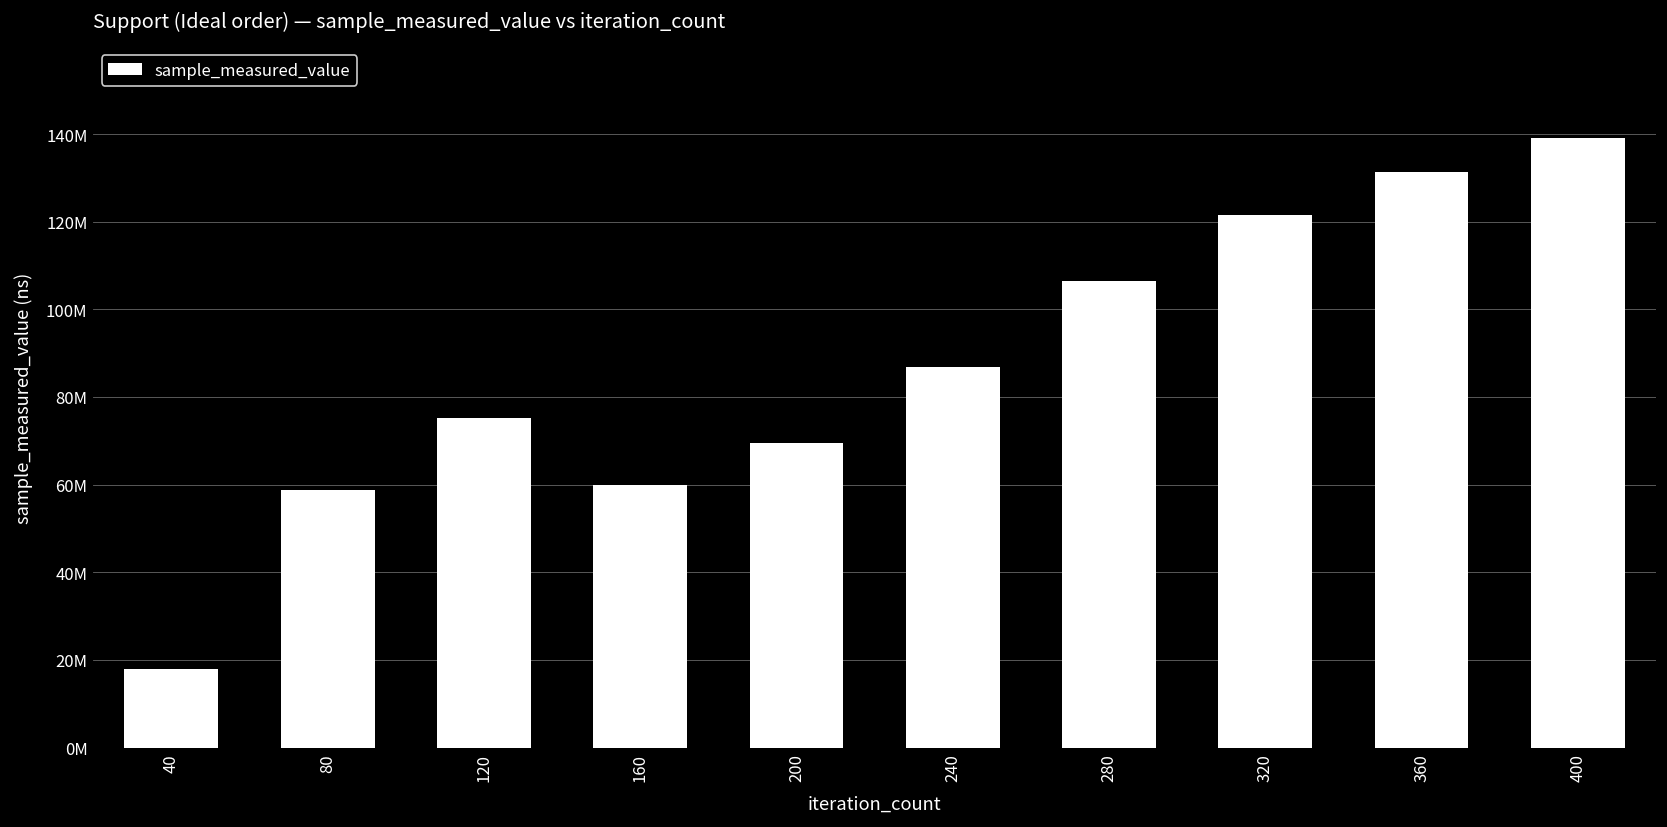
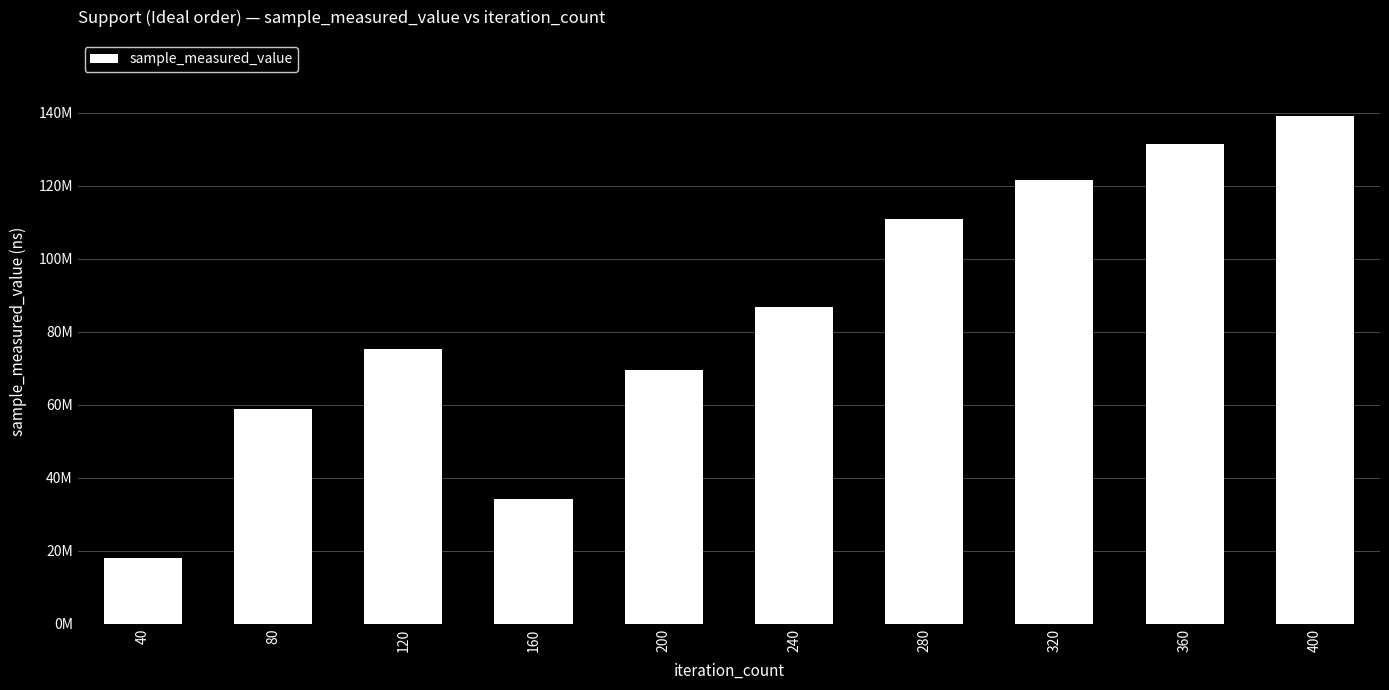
160: 60000000 -> 34000000
280: 107000000 -> 111000000
